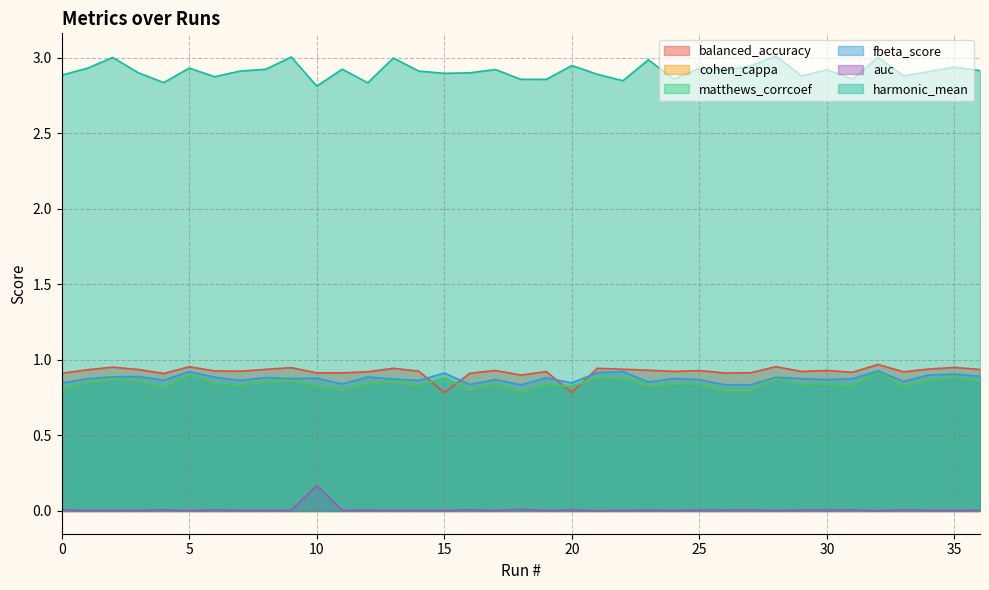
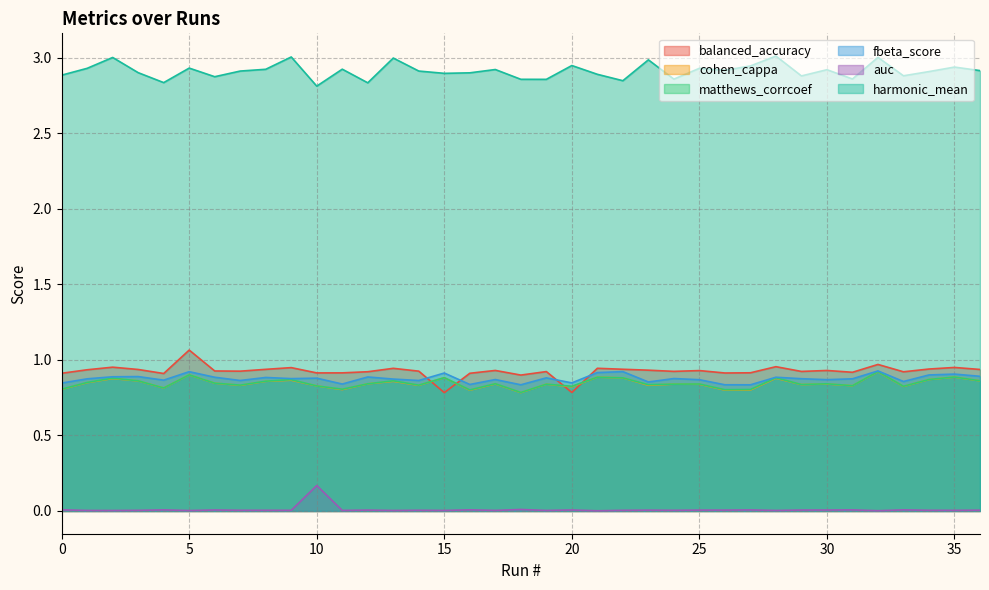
balanced_accuracy, 5: 0.95 -> 1.07
